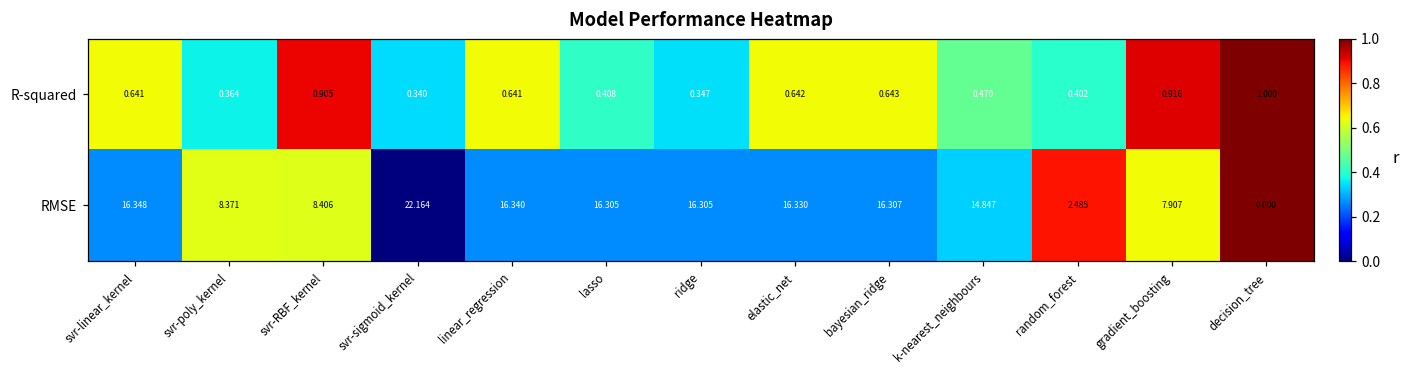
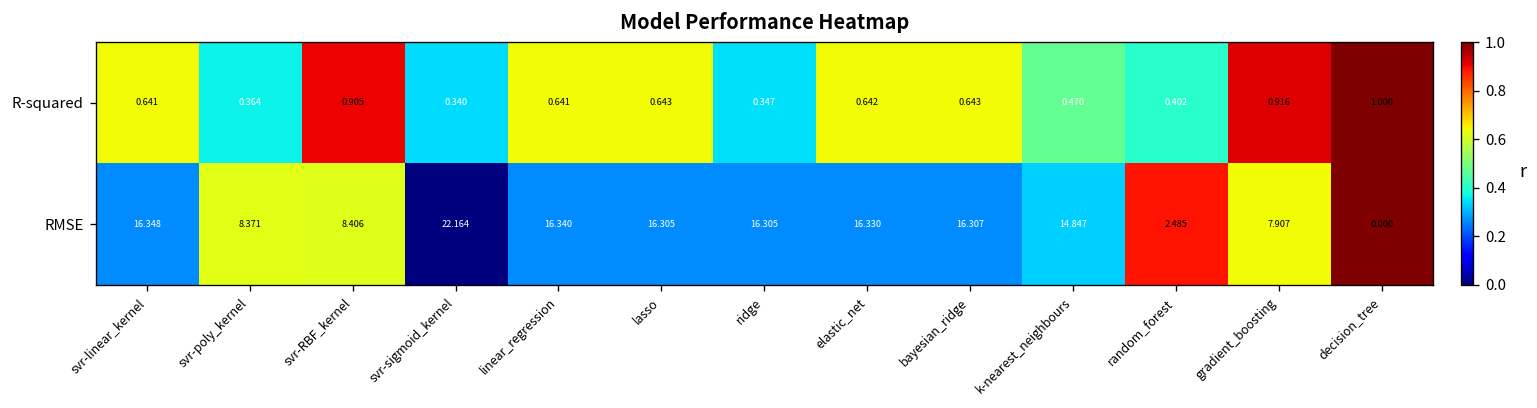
R-squared, lasso: 0.408 -> 0.643
